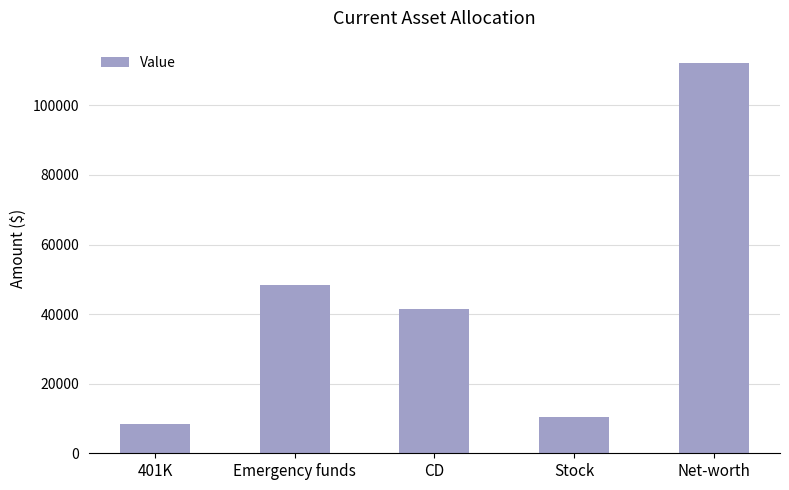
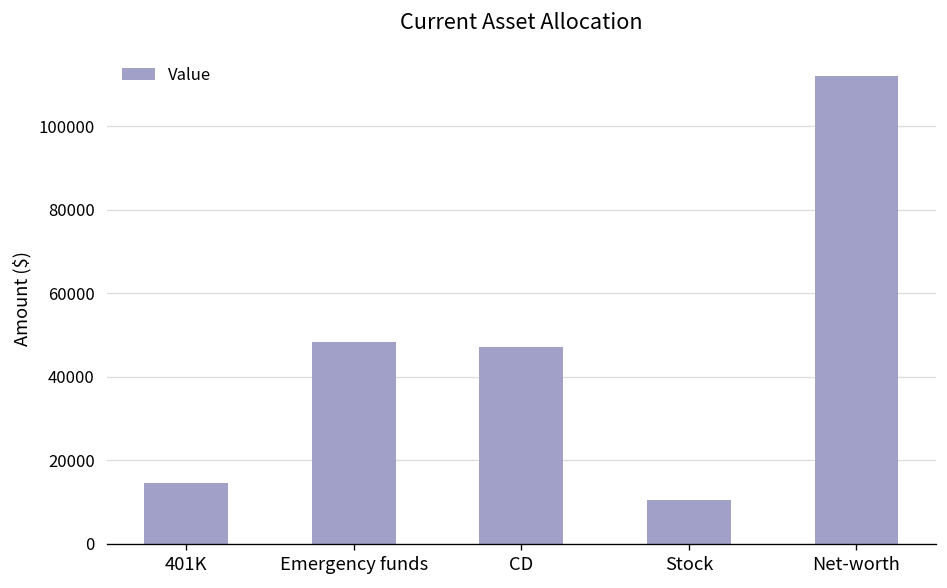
401K: 9000 -> 15000
CD: 42000 -> 47000
